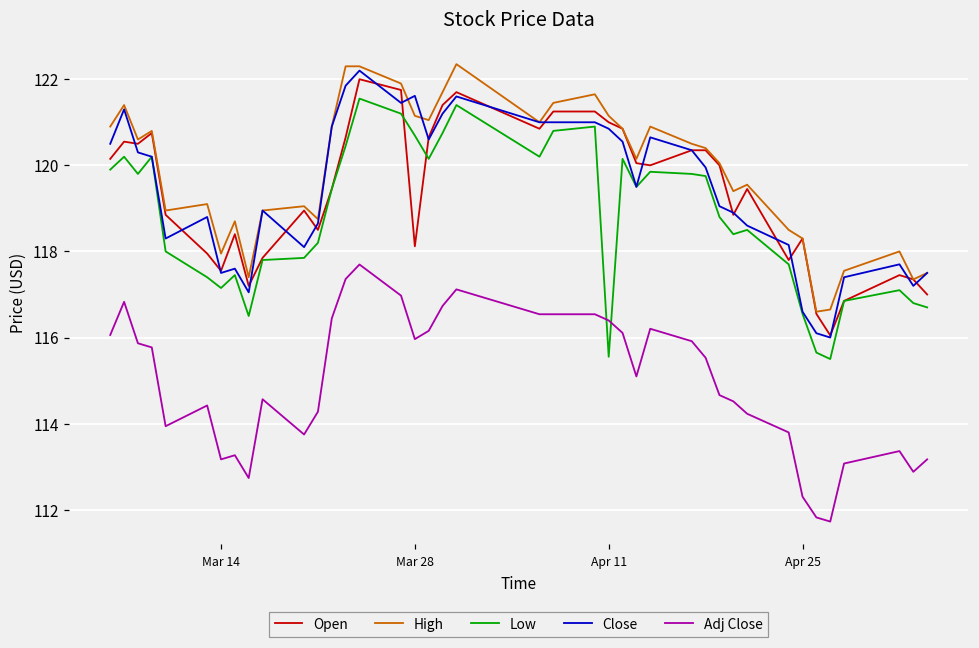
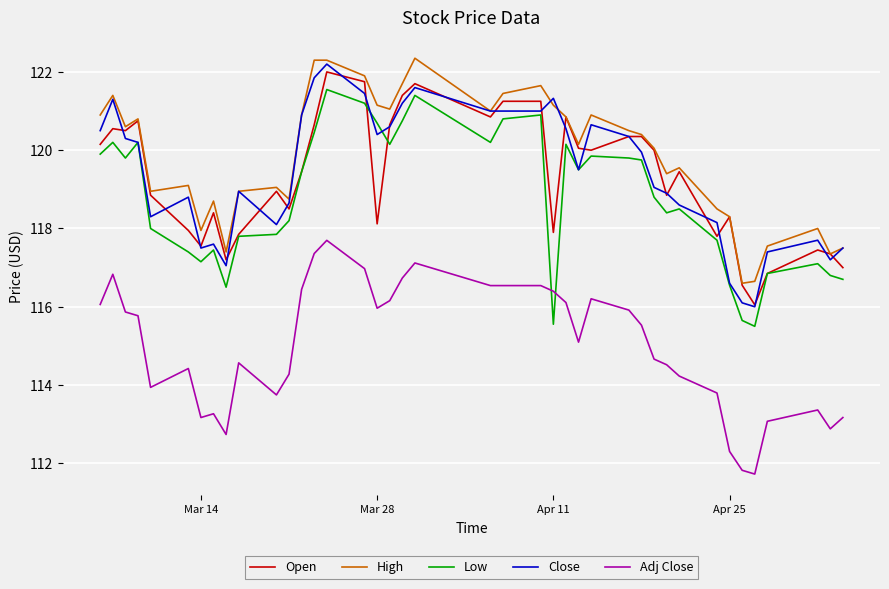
Close, Mar 28: 121.6 -> 120.4
Open, Apr 11: 121.0 -> 117.9
Close, Apr 11: 120.8 -> 121.3
